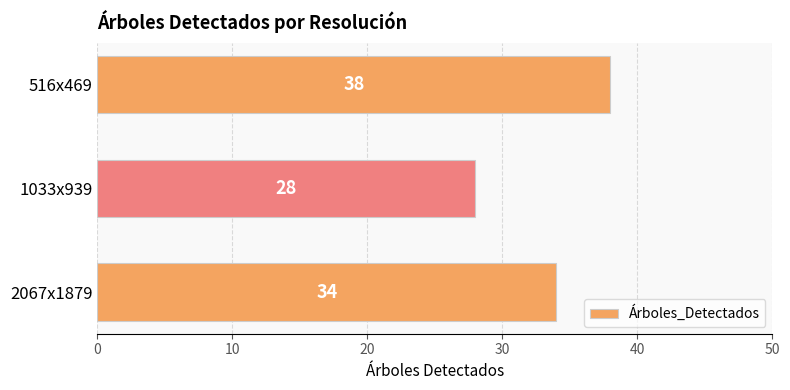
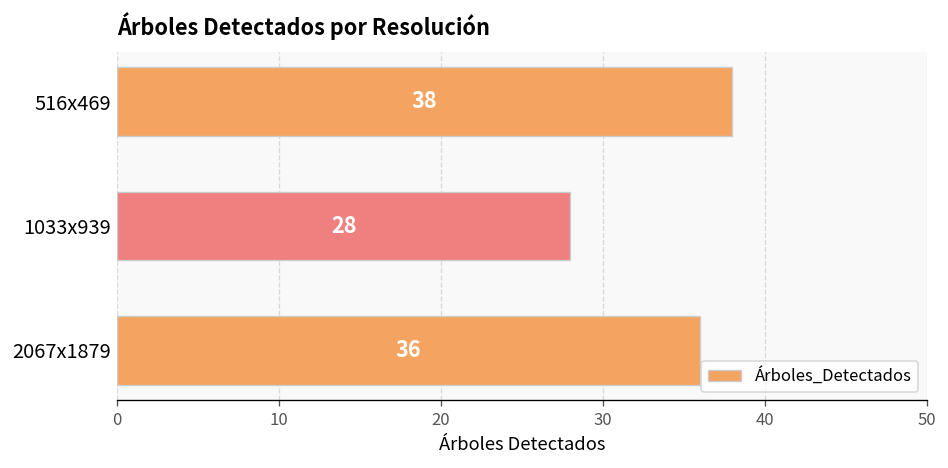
2067x1879: 34 -> 36
